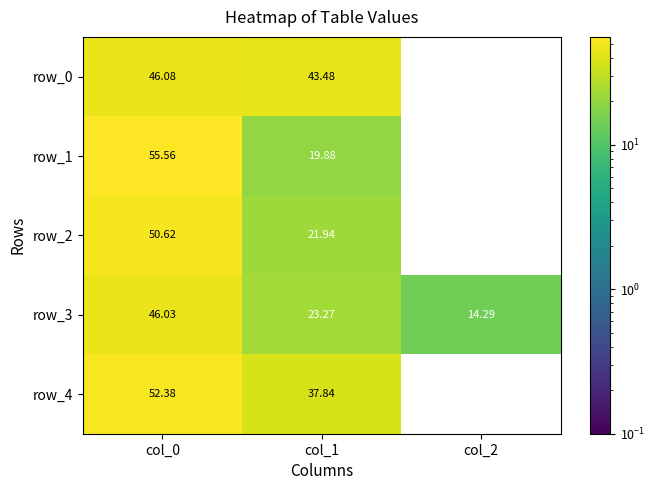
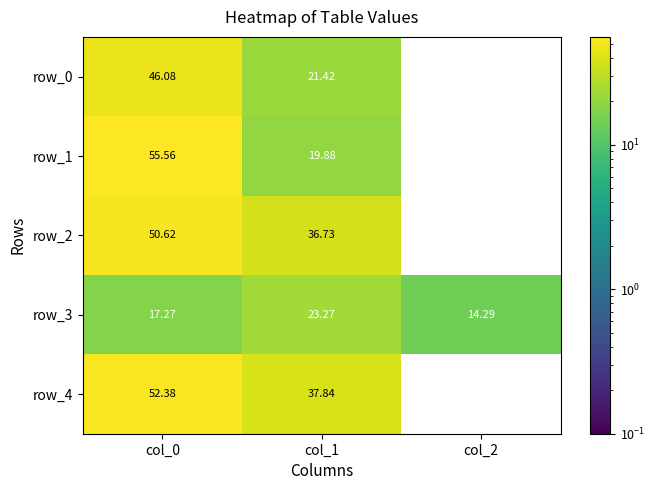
row_0, col_1: 43.48 -> 21.42
row_2, col_1: 21.94 -> 36.73
row_3, col_0: 46.03 -> 17.27
